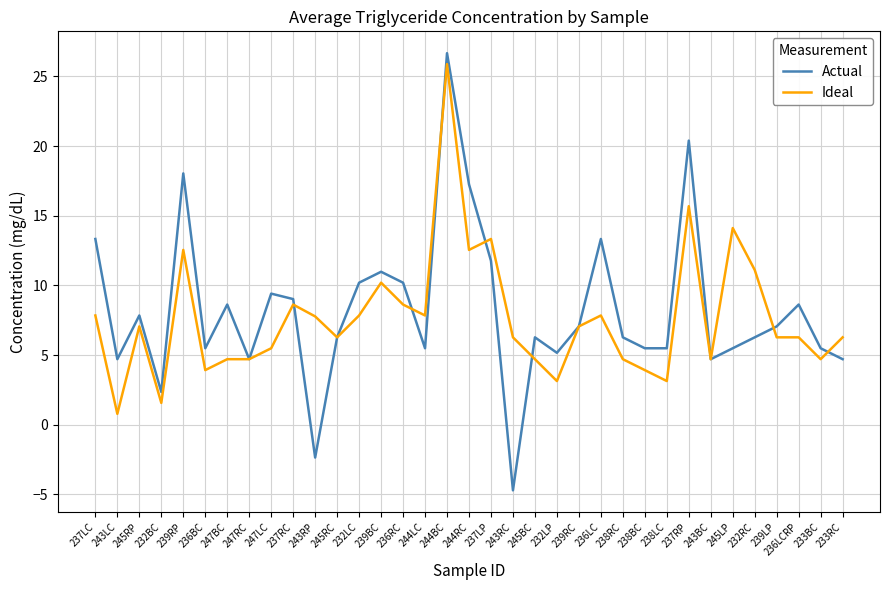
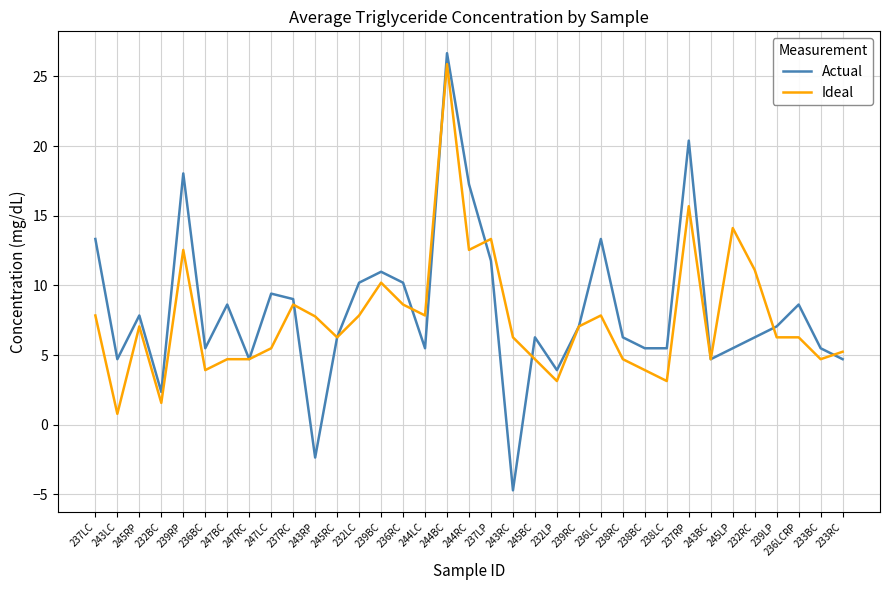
Actual, 232LP: 5.2 -> 3.9
Ideal, 233RC: 6.3 -> 5.2
